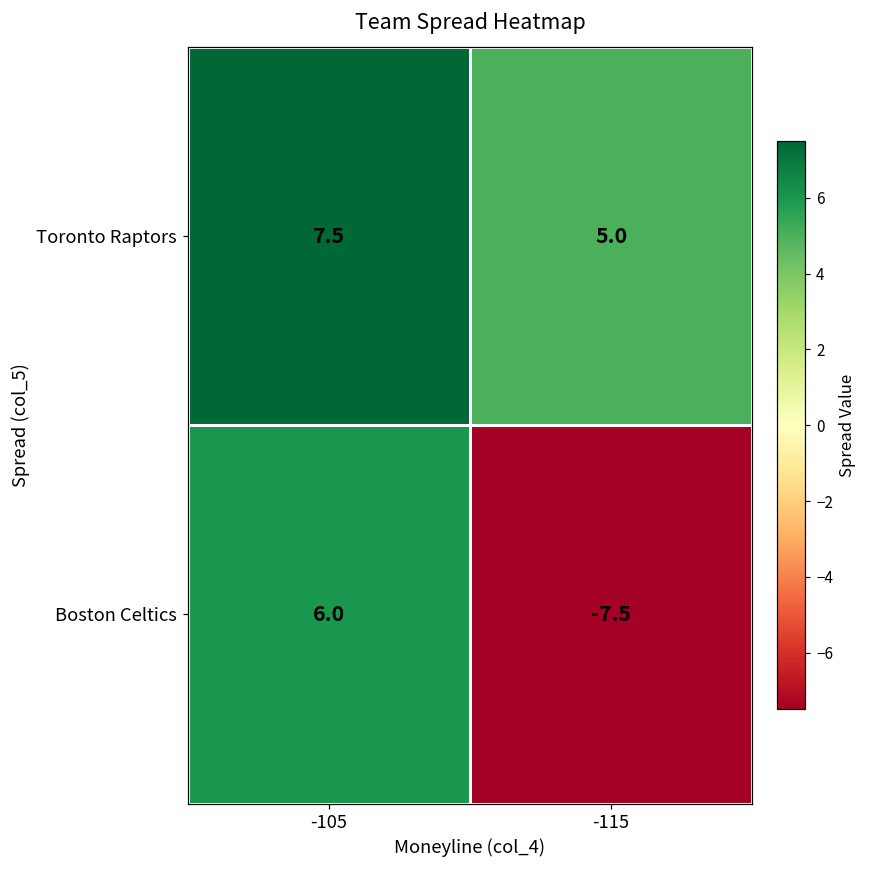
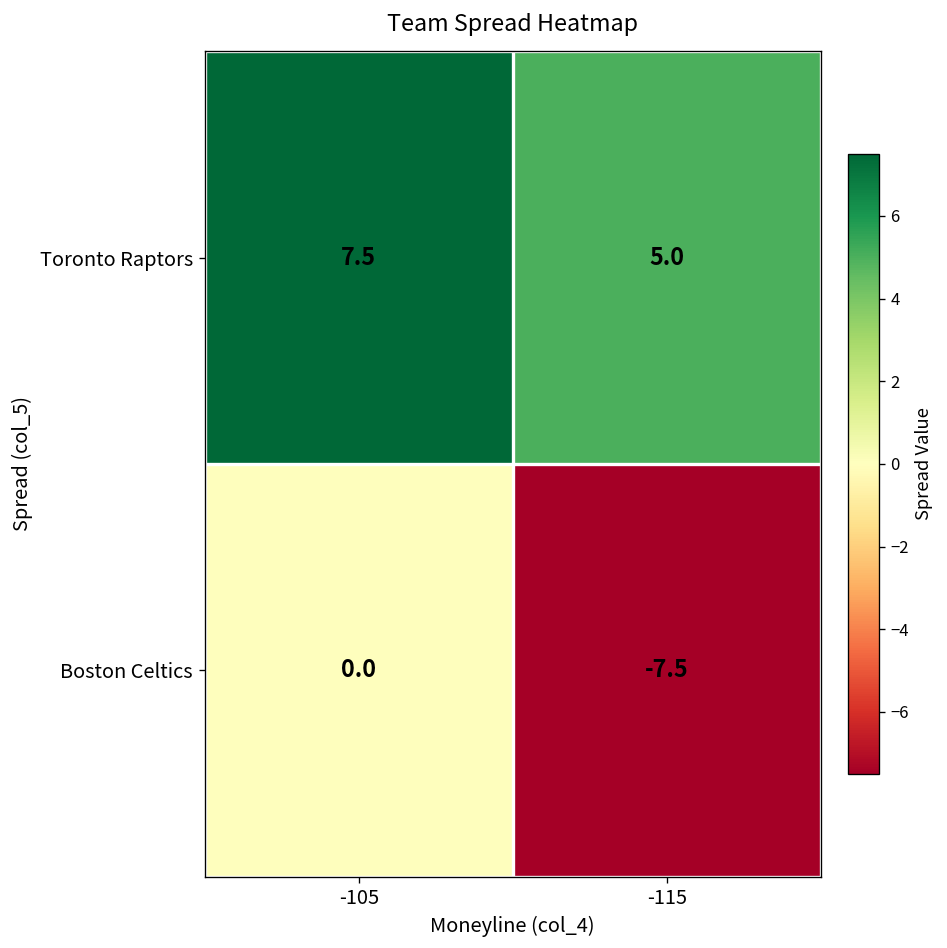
Boston Celtics, -105: 6.0 -> 0.0
